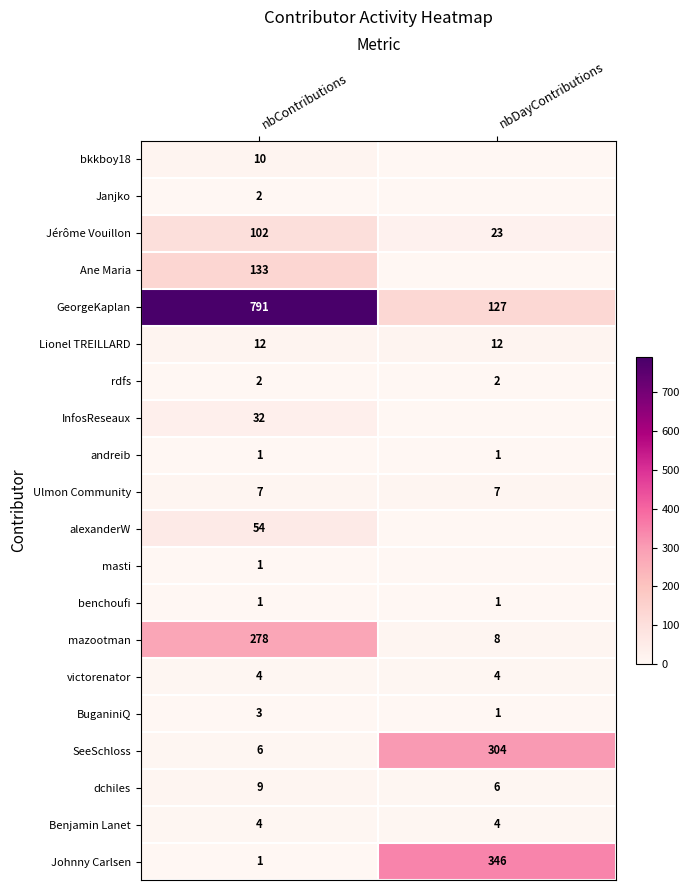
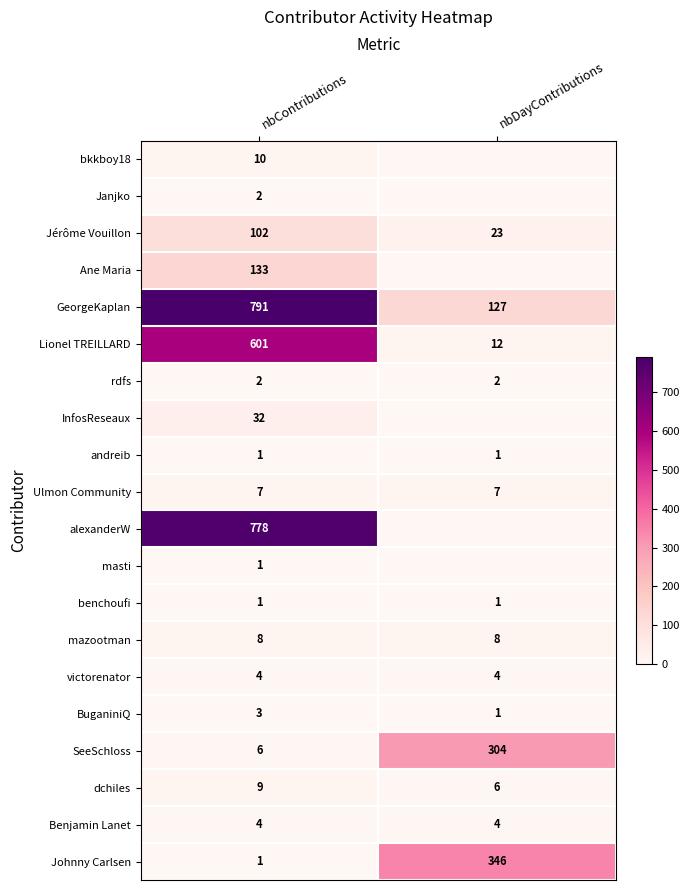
Lionel TREILLARD, nbContributions: 12 -> 601
alexanderW, nbContributions: 54 -> 778
mazootman, nbContributions: 278 -> 8
